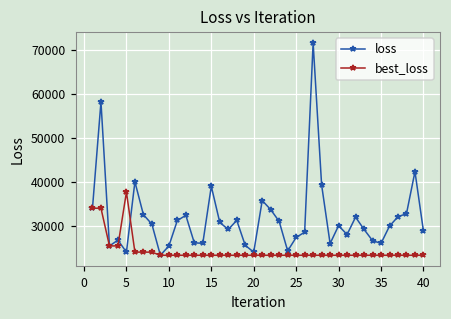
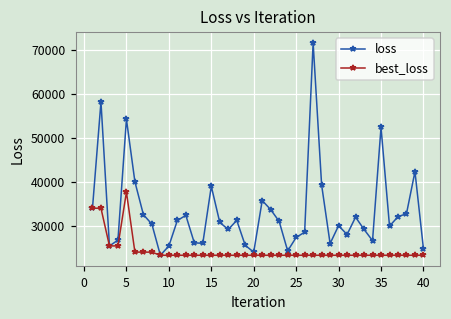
loss, 5: 24000 -> 54000
loss, 35: 26000 -> 53000
loss, 40: 29000 -> 25000
